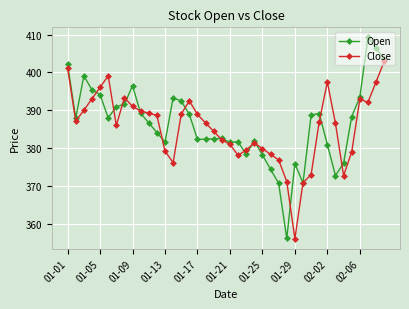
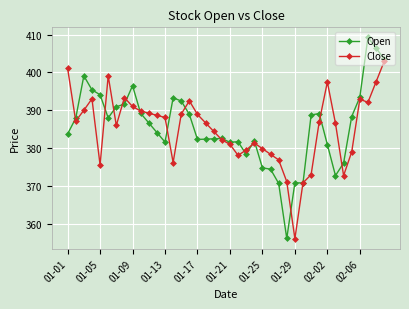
Open, 01-01: 402 -> 384
Close, 01-05: 396 -> 376
Close, 01-13: 379 -> 388
Open, 01-25: 378 -> 375
Open, 01-29: 376 -> 371
